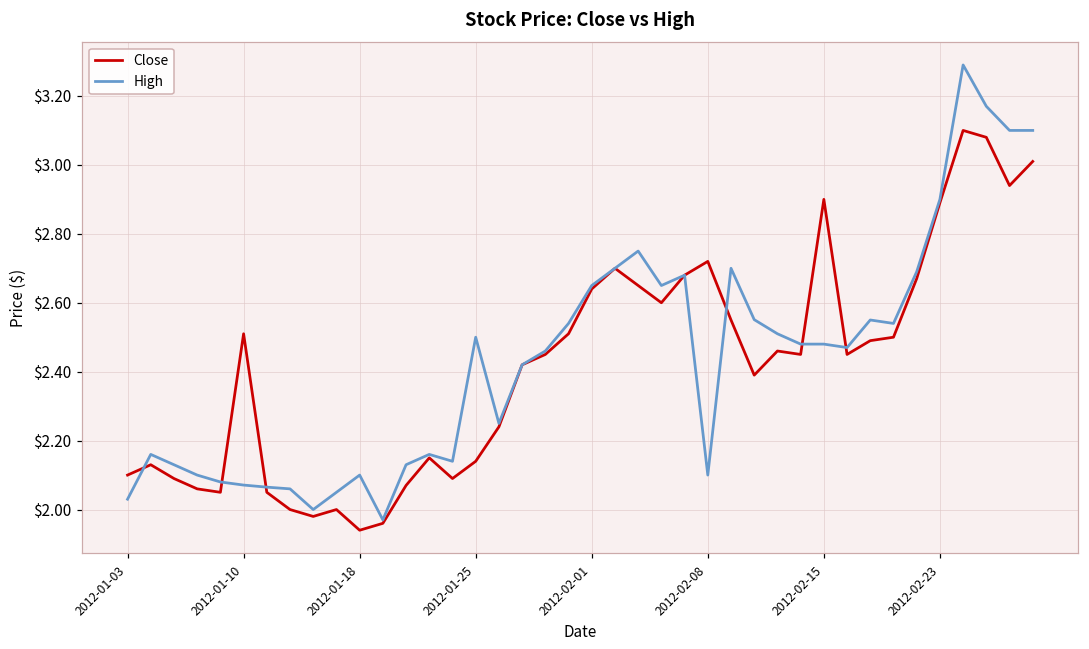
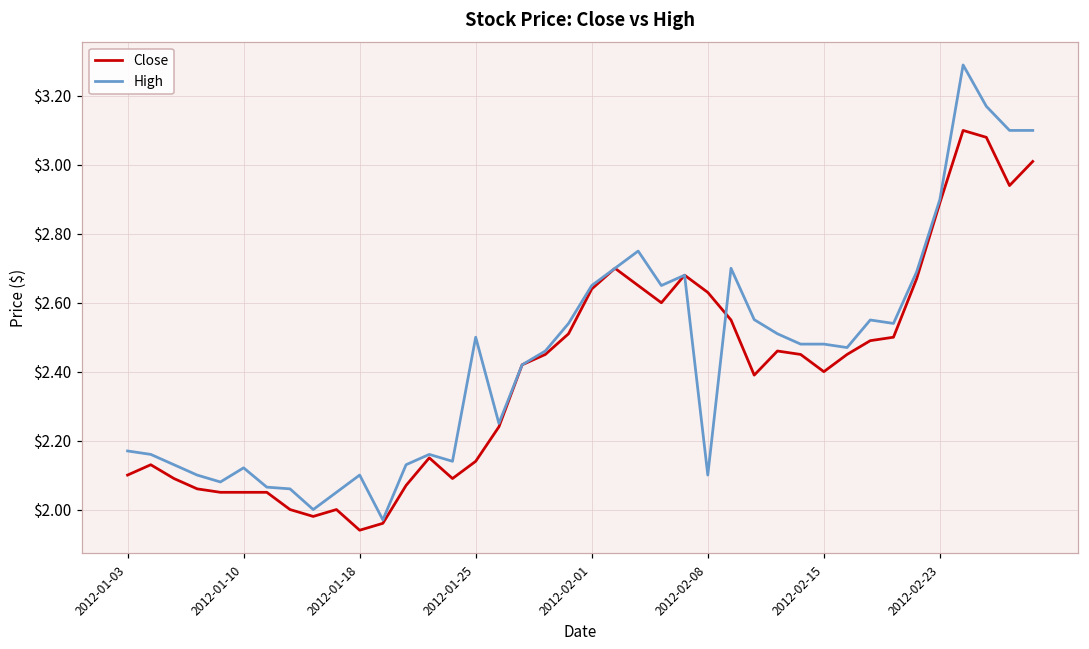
High, 2012-01-03: $2.03 -> $2.17
Close, 2012-01-10: $2.51 -> $2.05
High, 2012-01-10: $2.07 -> $2.12
Close, 2012-02-08: $2.72 -> $2.63
Close, 2012-02-15: $2.9 -> $2.4
